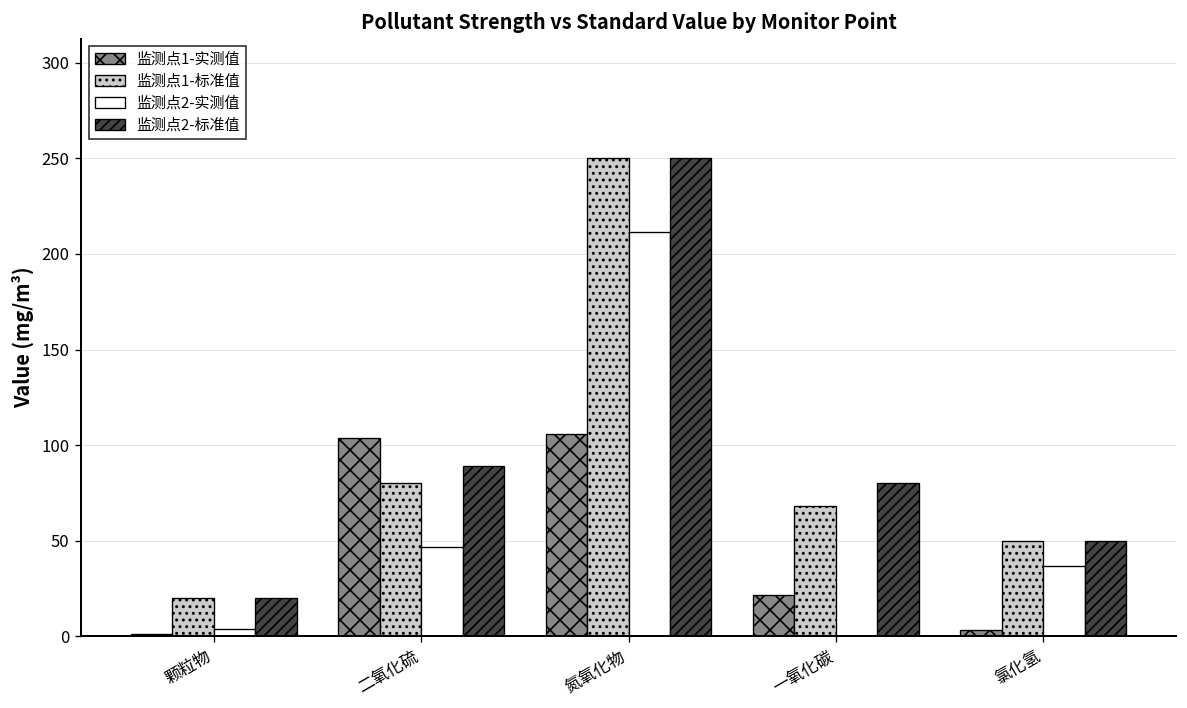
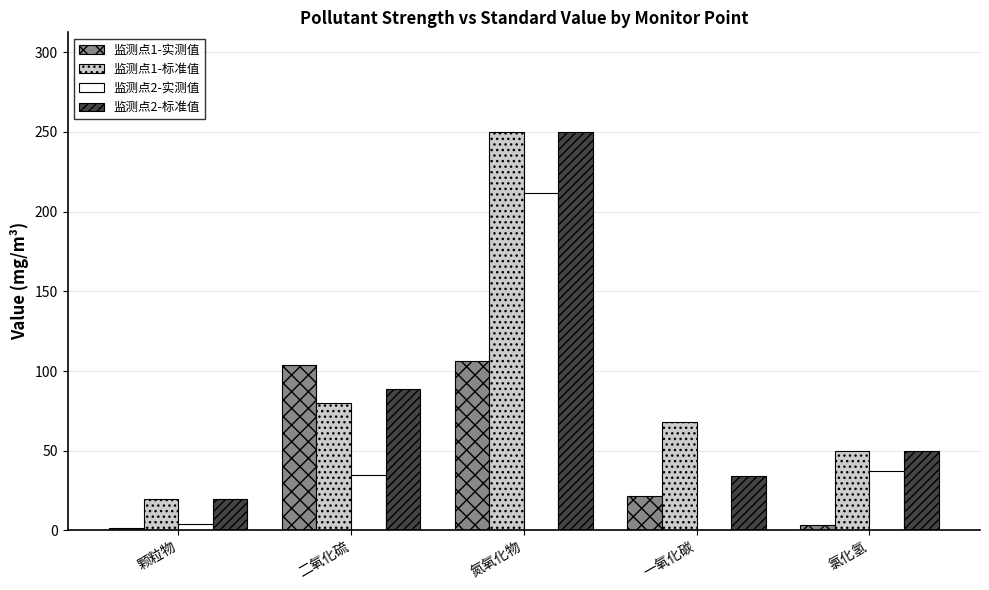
监测点2-实测值, 二氧化硫: 47 -> 35
监测点2-标准值, 一氧化碳: 80 -> 34
